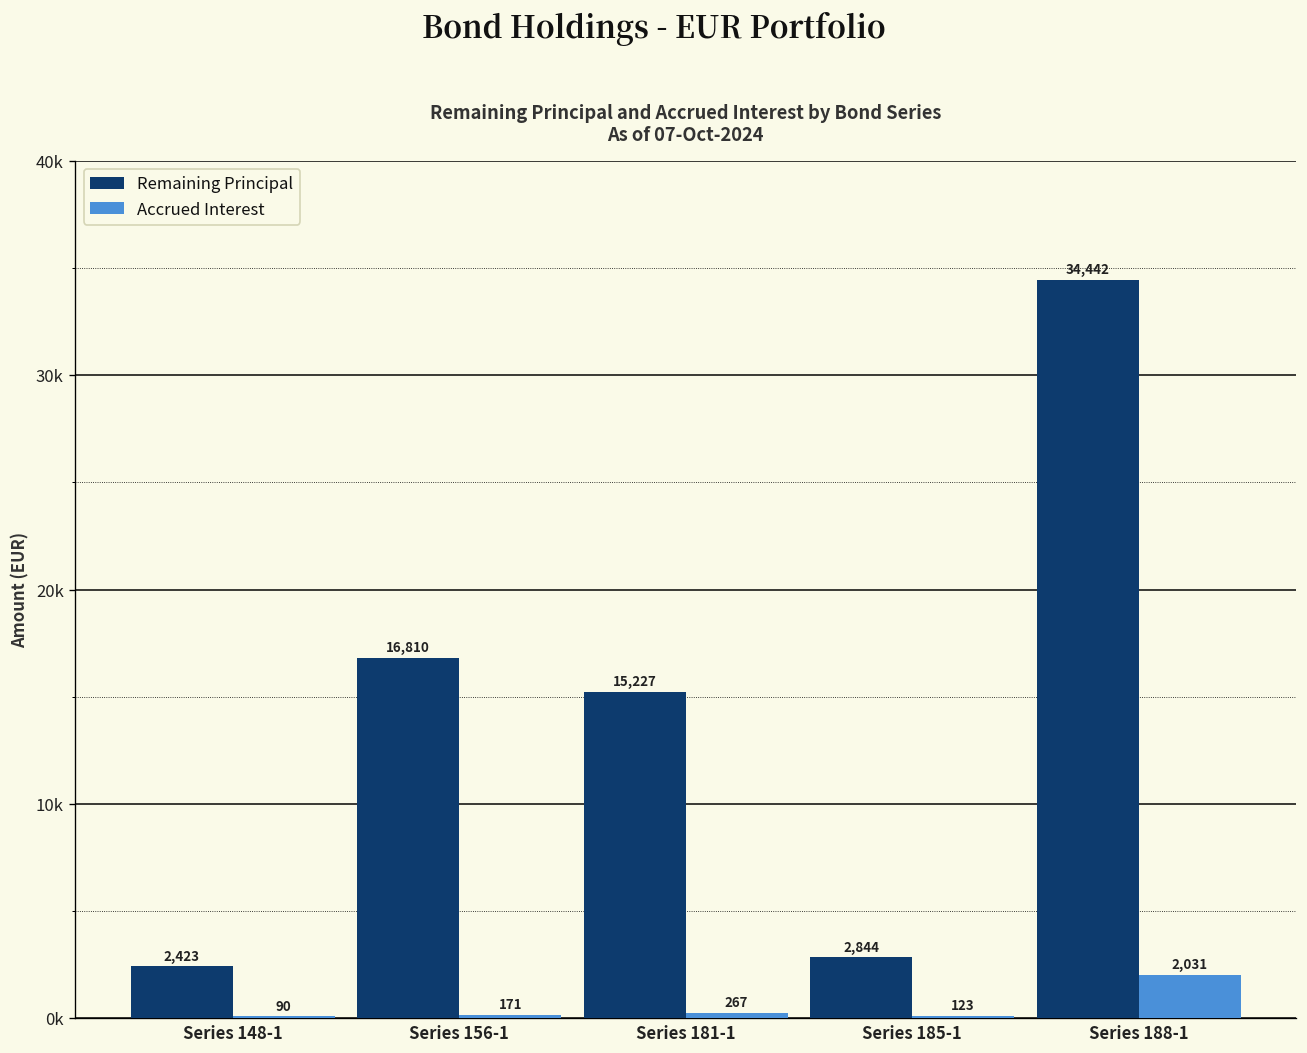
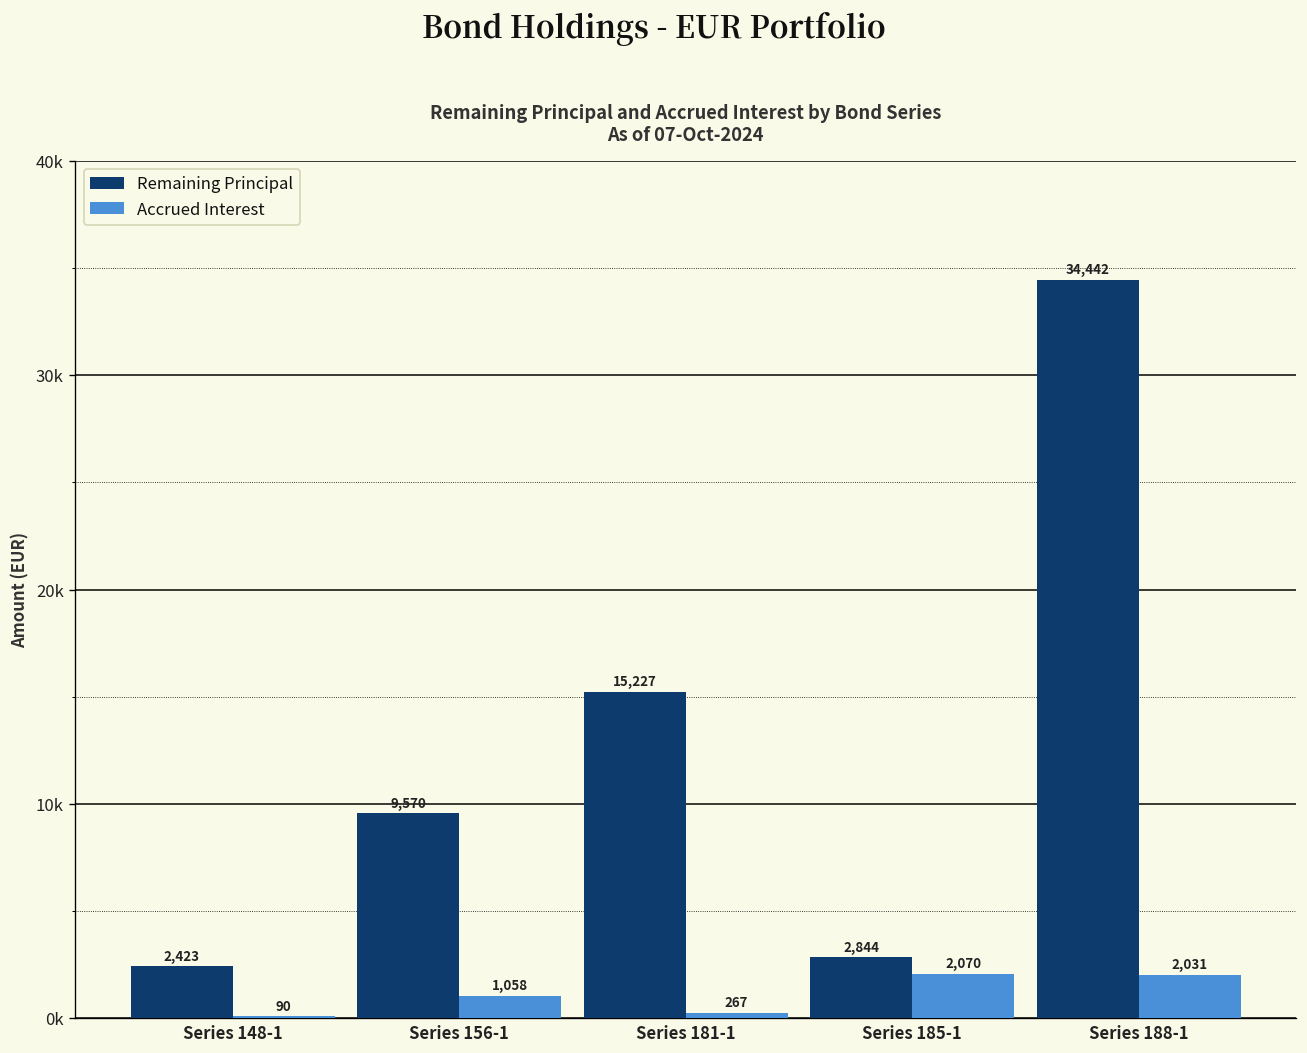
Remaining Principal, Series 156-1: 16,810 -> 9,570
Accrued Interest, Series 156-1: 171 -> 1,058
Accrued Interest, Series 185-1: 123 -> 2,070
